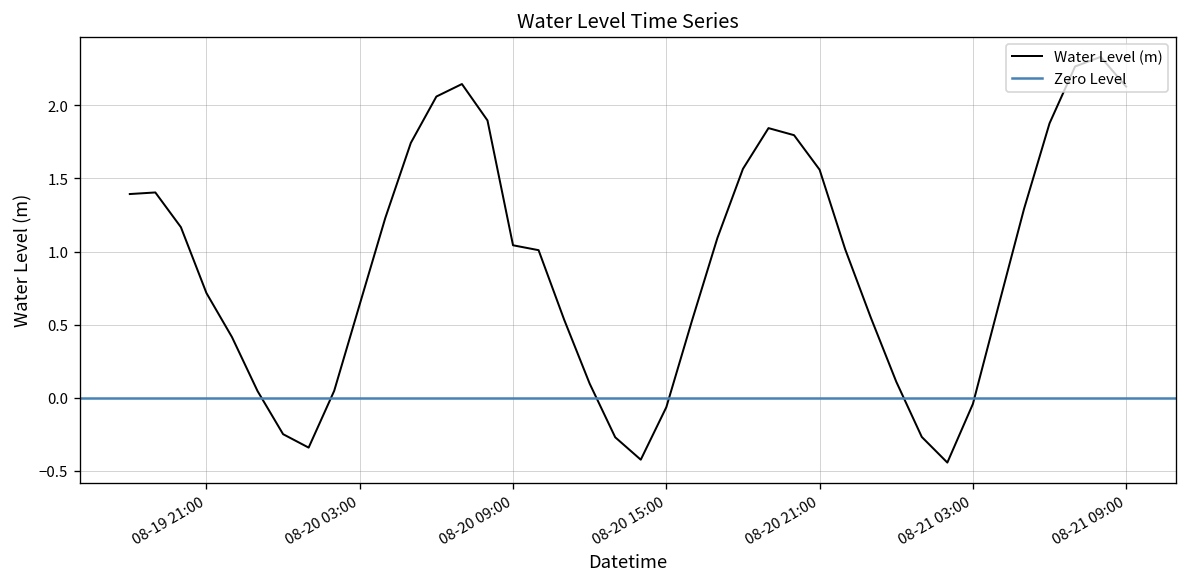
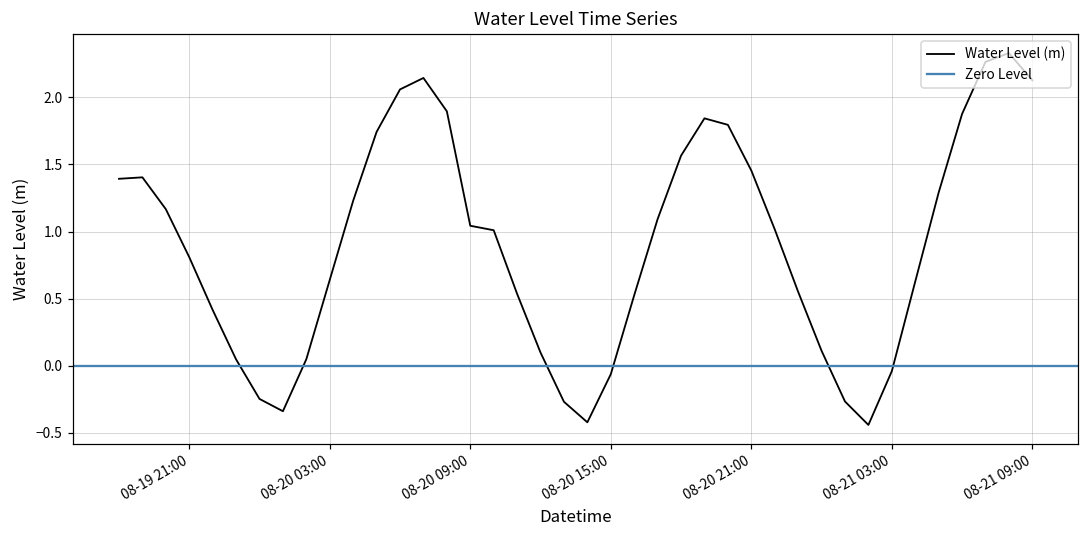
08-19 21:00: 0.72 -> 0.81
08-20 21:00: 1.56 -> 1.46
